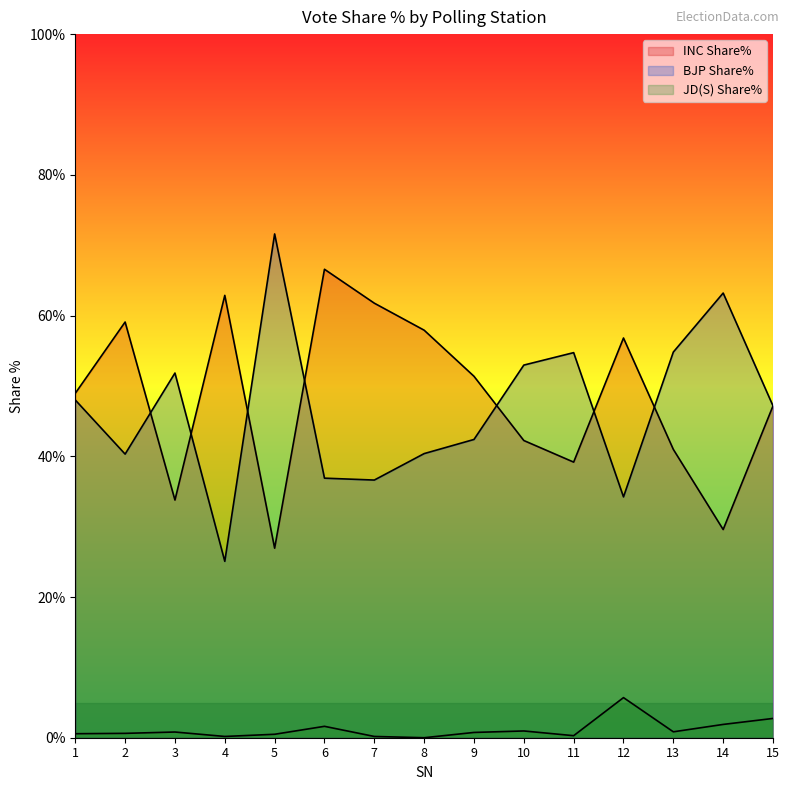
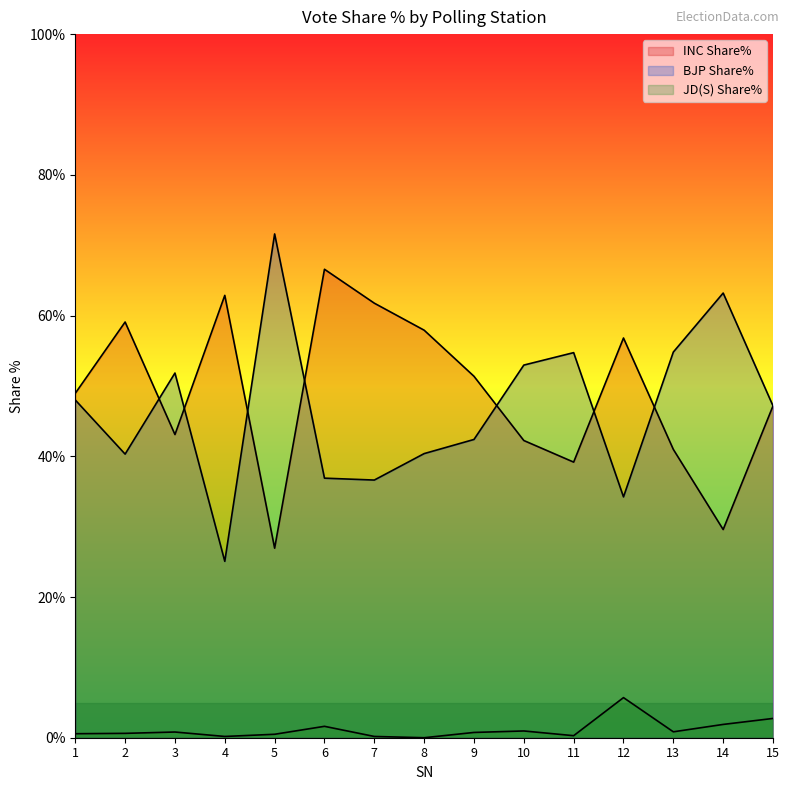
INC Share%, 3: 34% -> 43%
